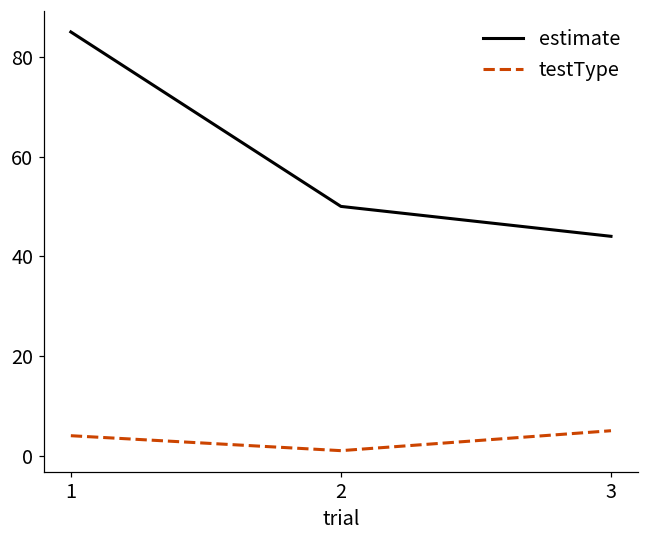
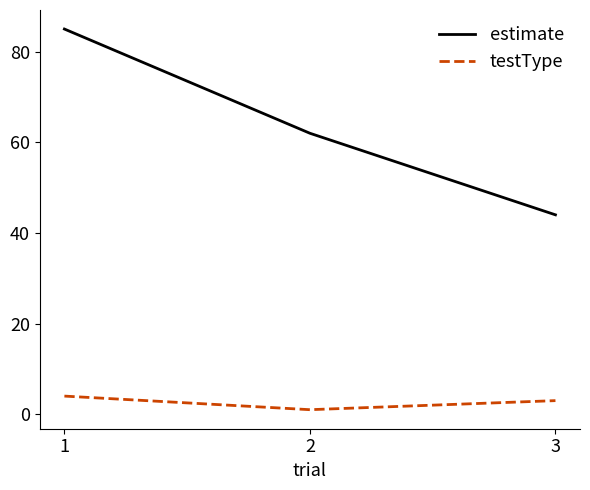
estimate, 2: 50 -> 62
testType, 3: 5 -> 3
